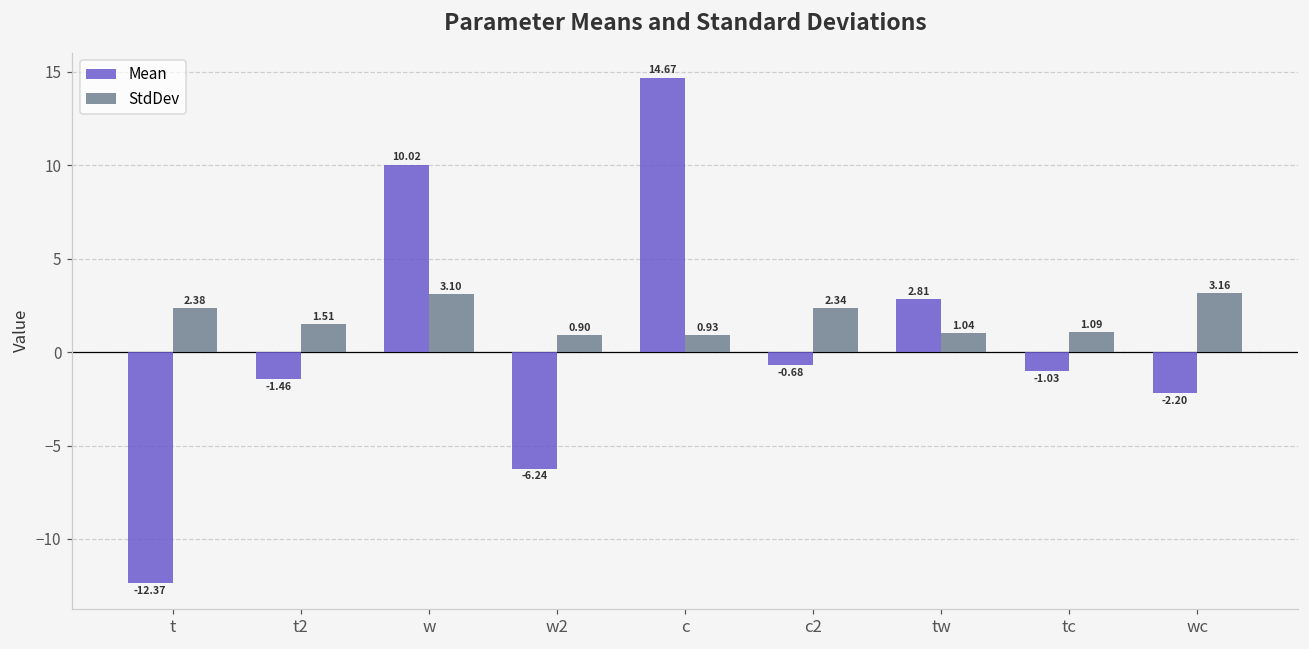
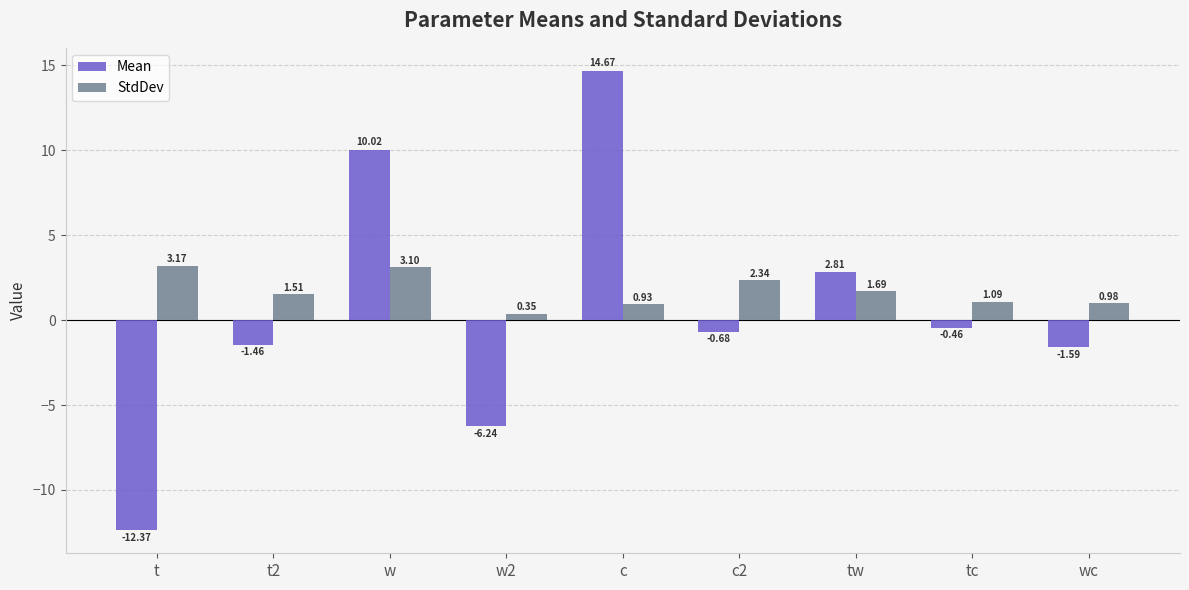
StdDev, t: 2.38 -> 3.17
StdDev, w2: 0.90 -> 0.35
StdDev, tw: 1.04 -> 1.69
Mean, tc: -1.03 -> -0.46
Mean, wc: -2.20 -> -1.59
StdDev, wc: 3.16 -> 0.98
